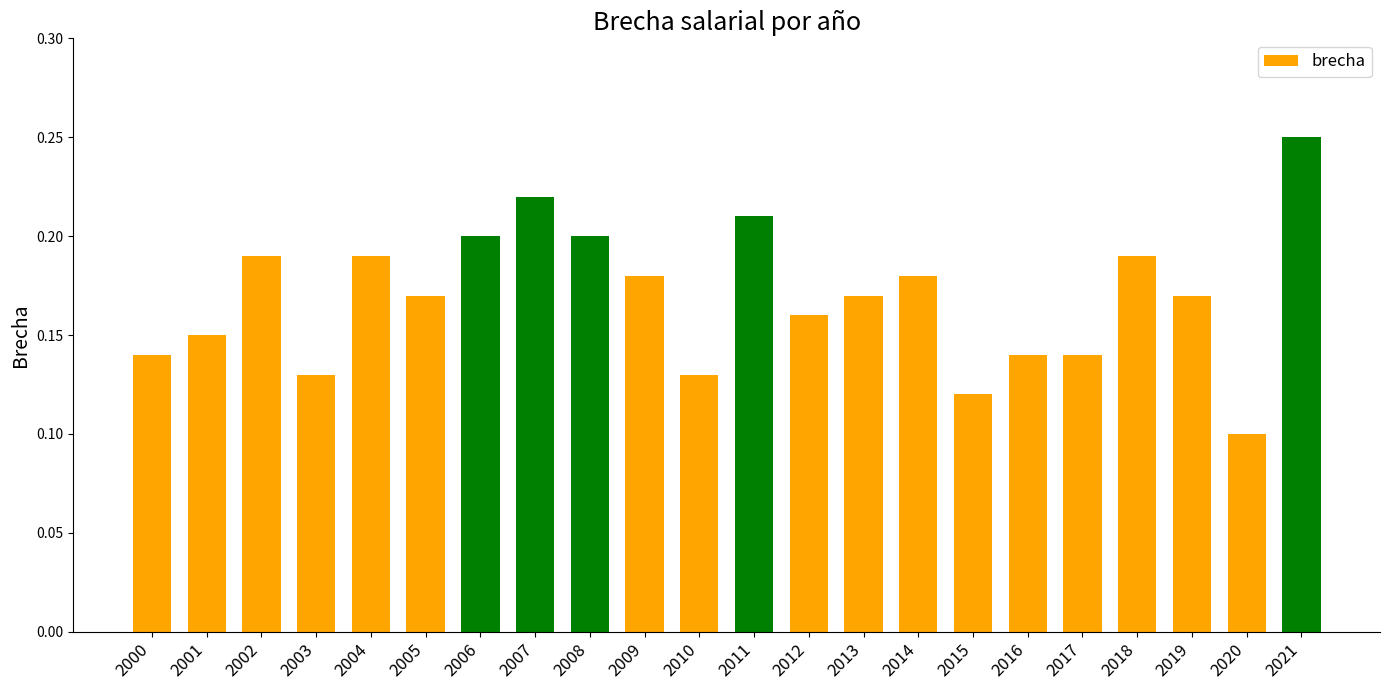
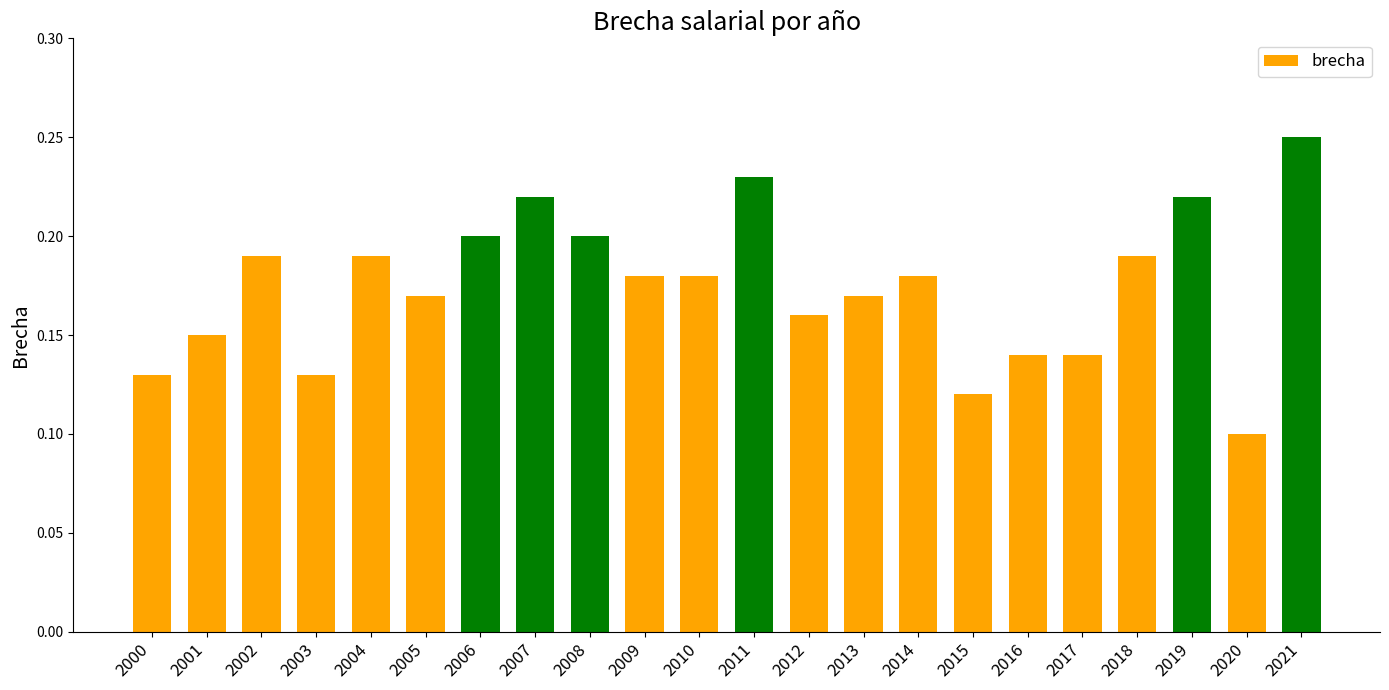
2000: 0.14 -> 0.13
2010: 0.13 -> 0.18
2011: 0.21 -> 0.23
2019: 0.17 -> 0.22
